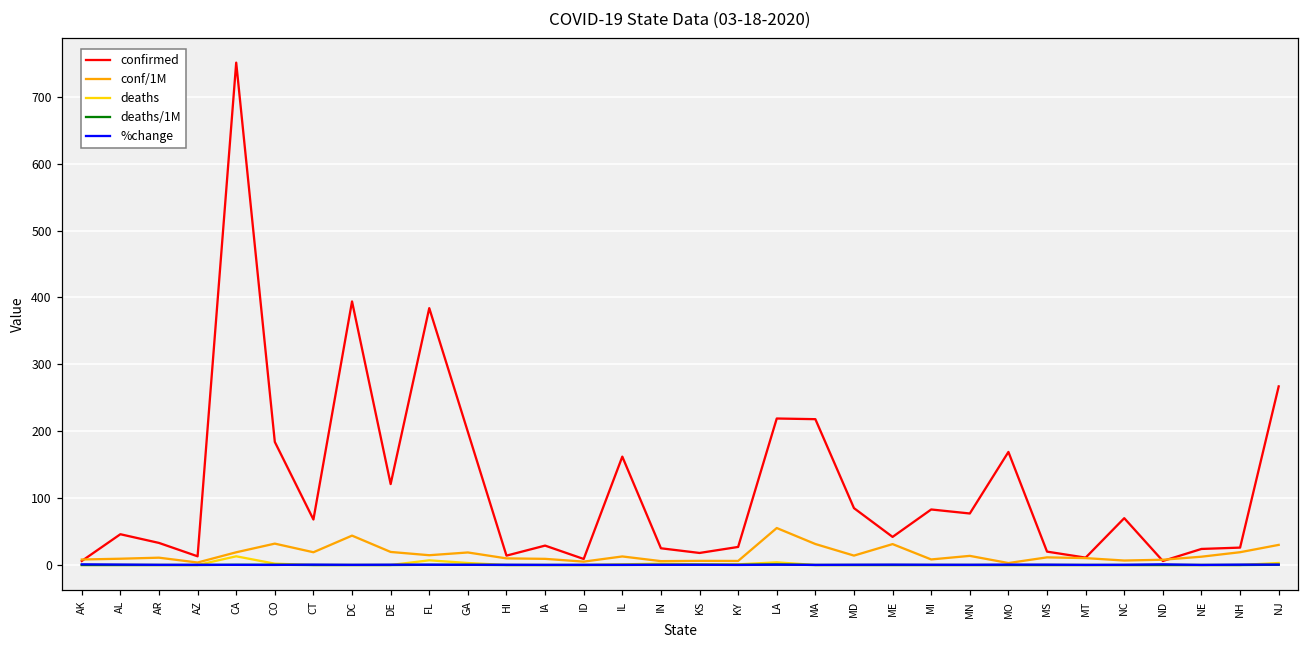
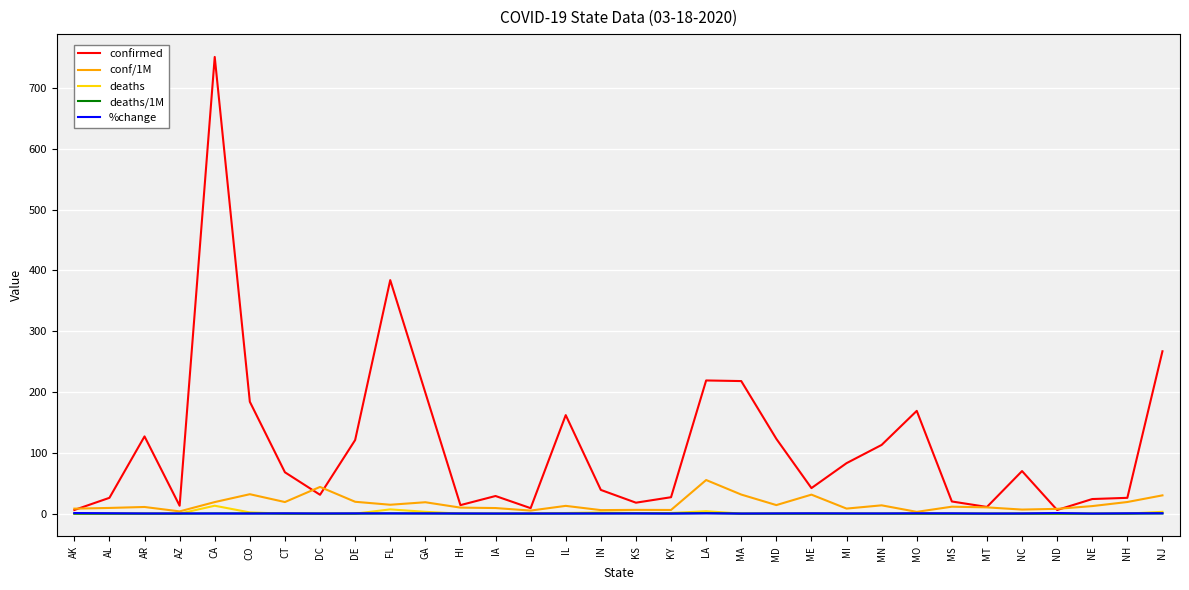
confirmed, AL: 50 -> 30
confirmed, AR: 30 -> 130
confirmed, DC: 390 -> 30
confirmed, IN: 30 -> 40
confirmed, MD: 90 -> 120
confirmed, MN: 80 -> 110
